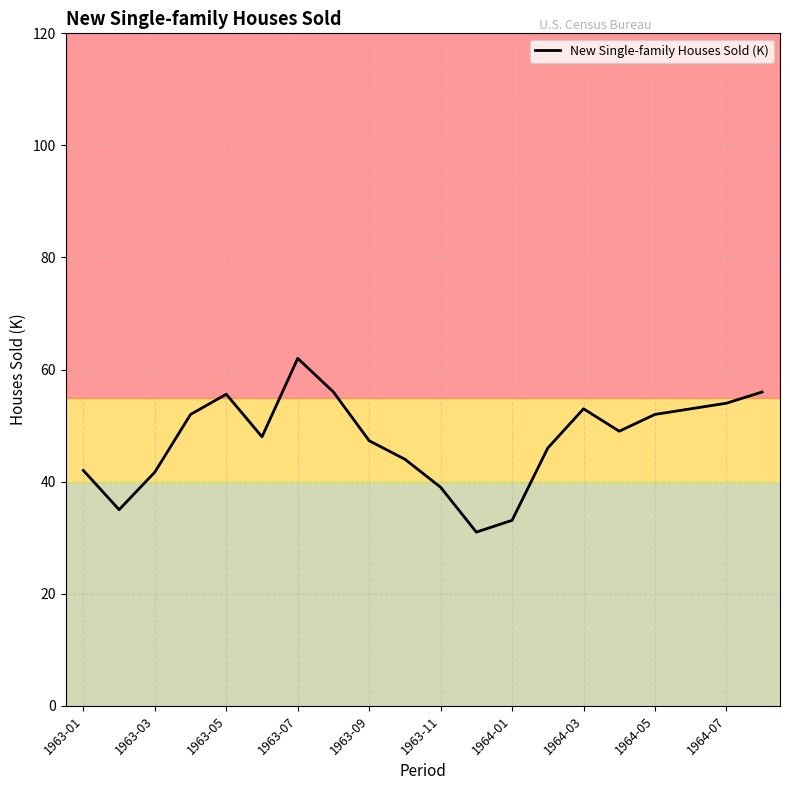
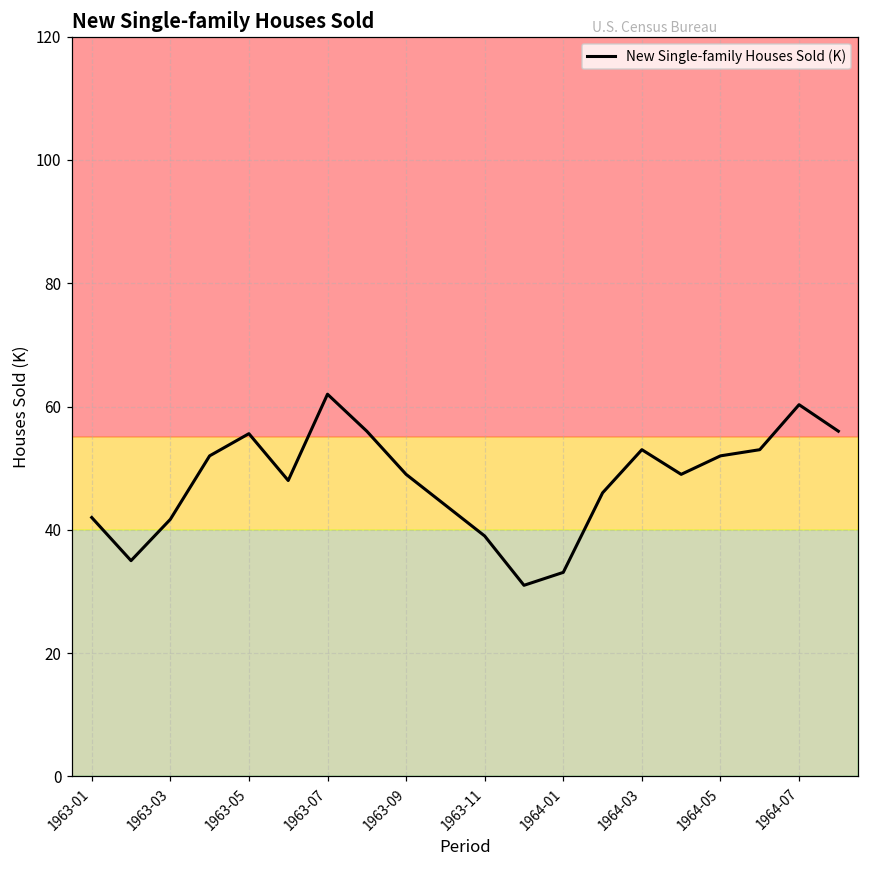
1963-09: 47 -> 49
1964-07: 54 -> 60
